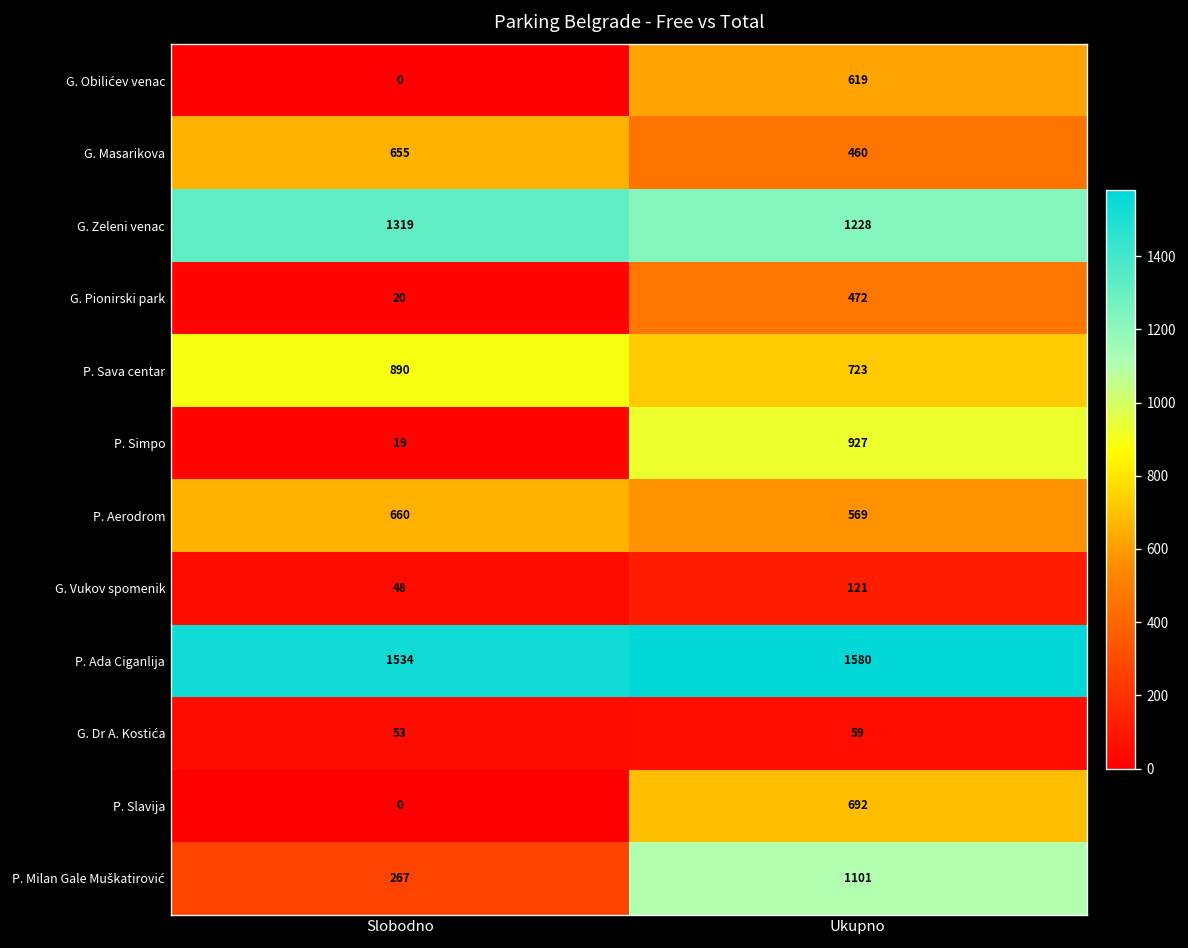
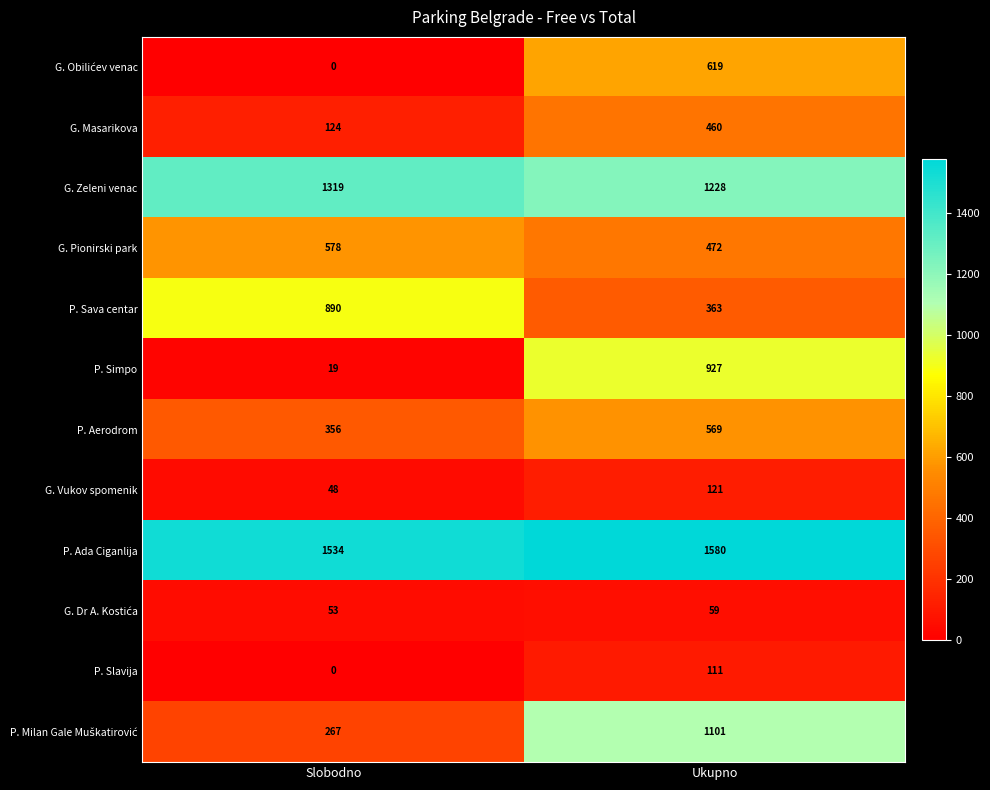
G. Masarikova, Slobodno: 655 -> 124
G. Pionirski park, Slobodno: 20 -> 578
P. Sava centar, Ukupno: 723 -> 363
P. Aerodrom, Slobodno: 660 -> 356
P. Slavija, Ukupno: 692 -> 111
